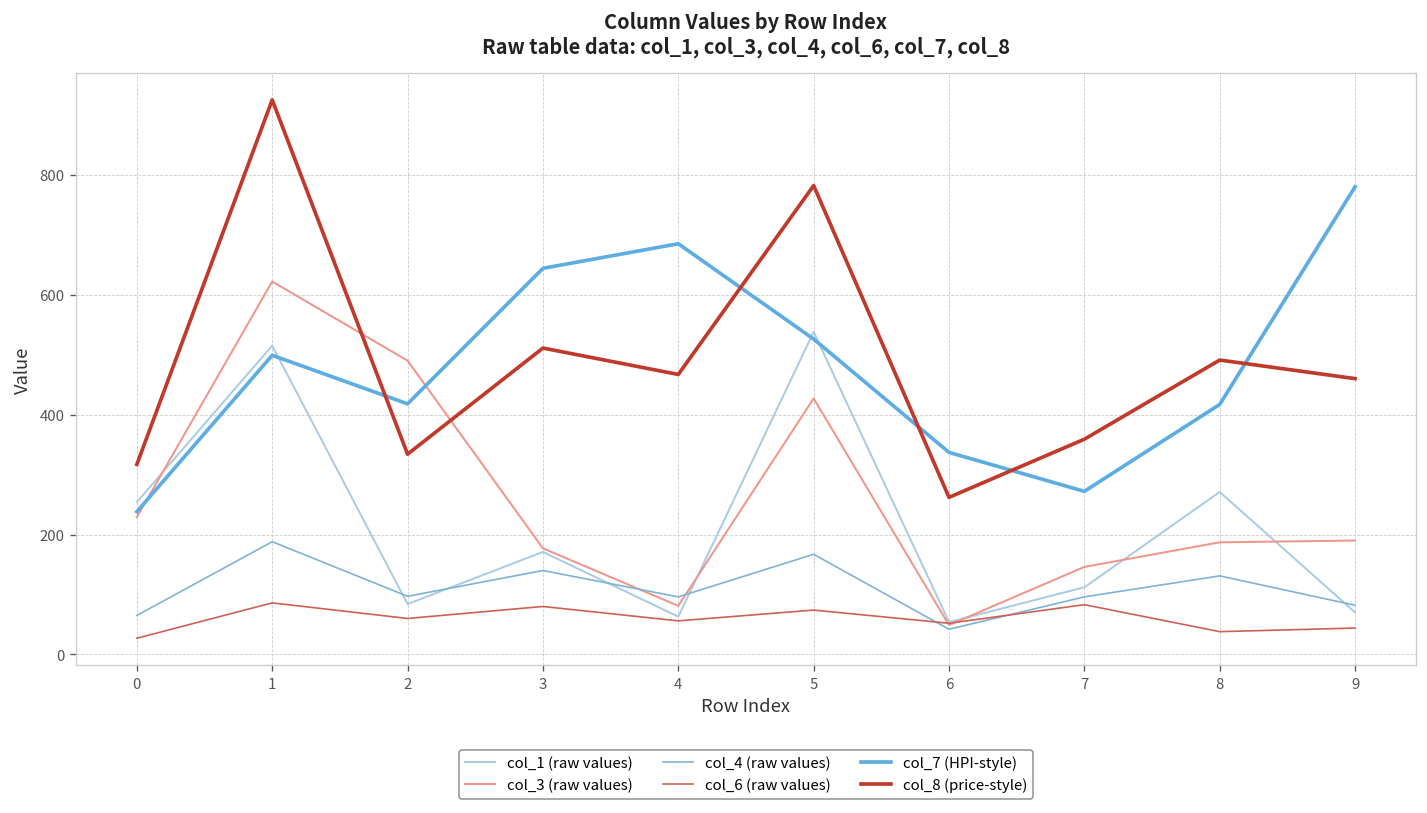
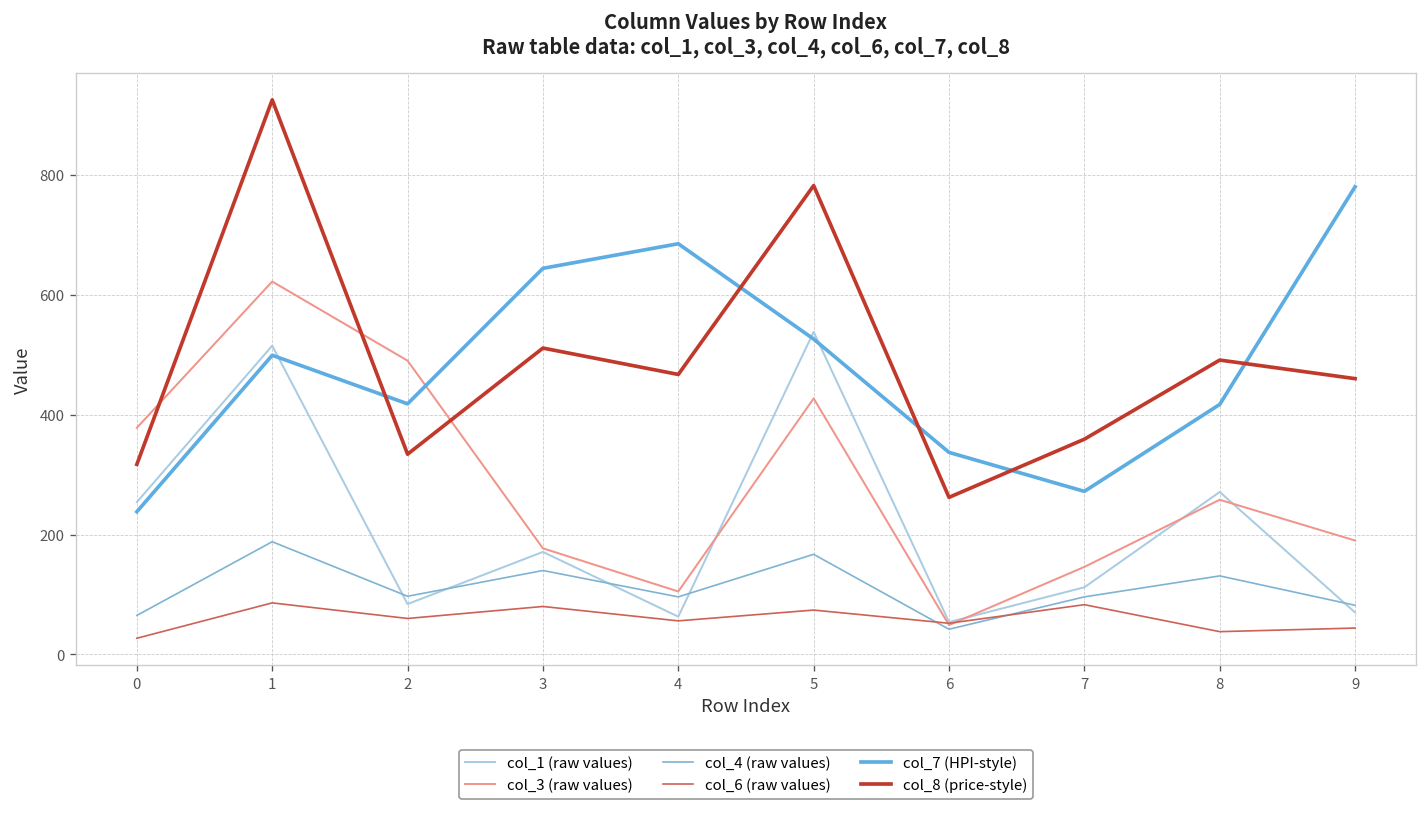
col_3 (raw values), 0: 230 -> 380
col_3 (raw values), 4: 80 -> 110
col_3 (raw values), 8: 190 -> 260
